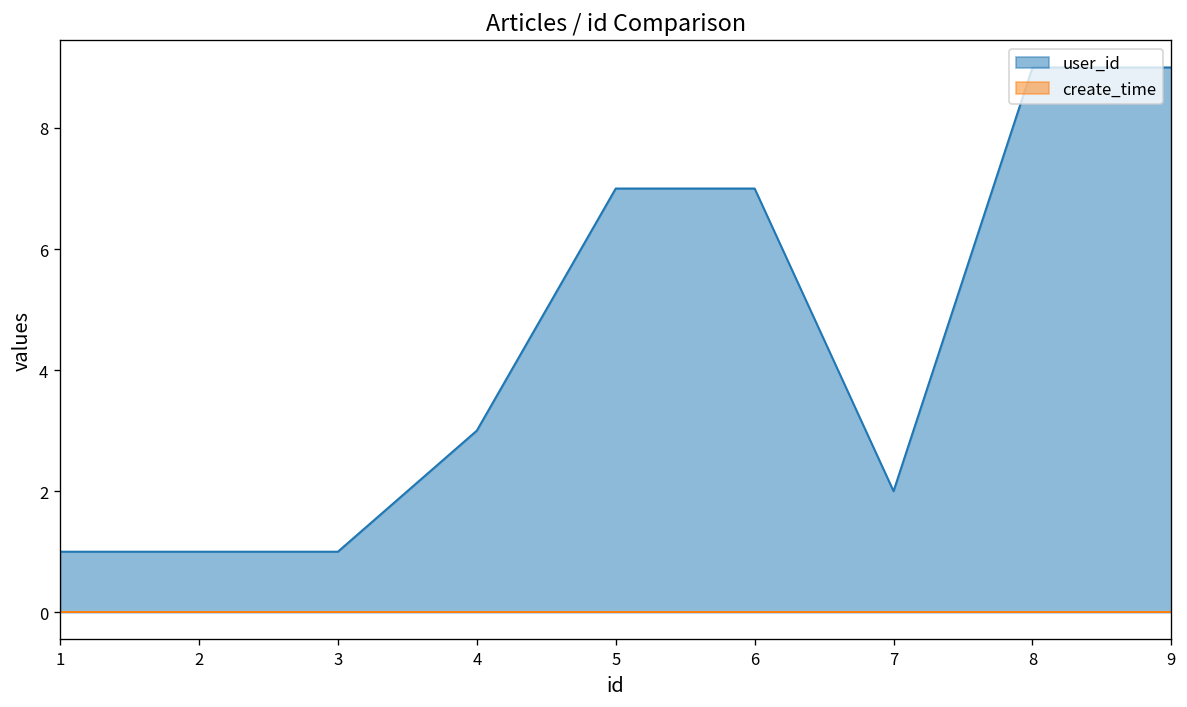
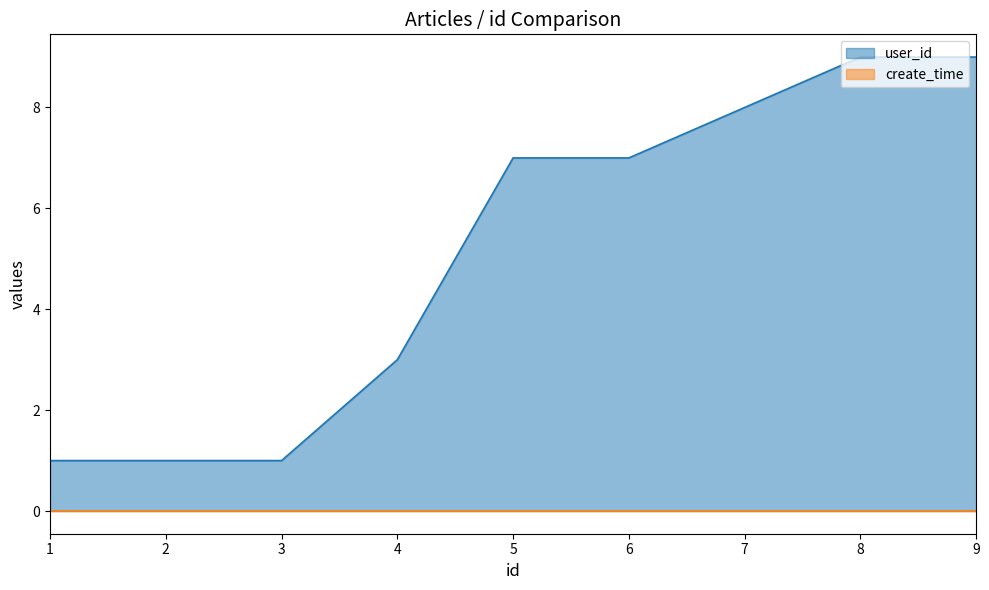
user_id, 7: 2 -> 8
